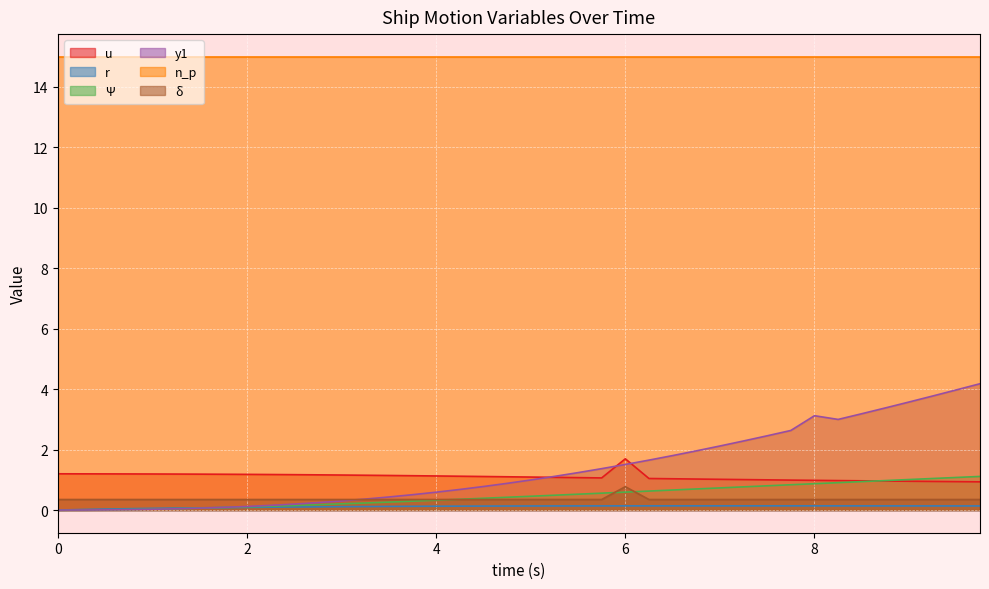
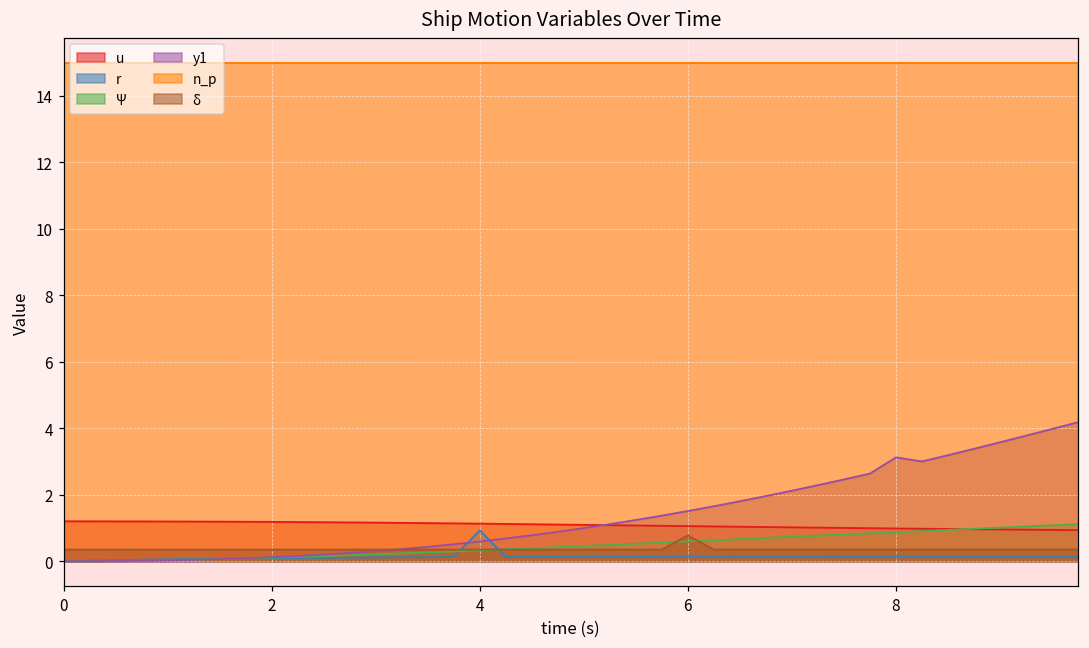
r, 4: 0.1 -> 0.9
u, 6: 1.7 -> 1.1
